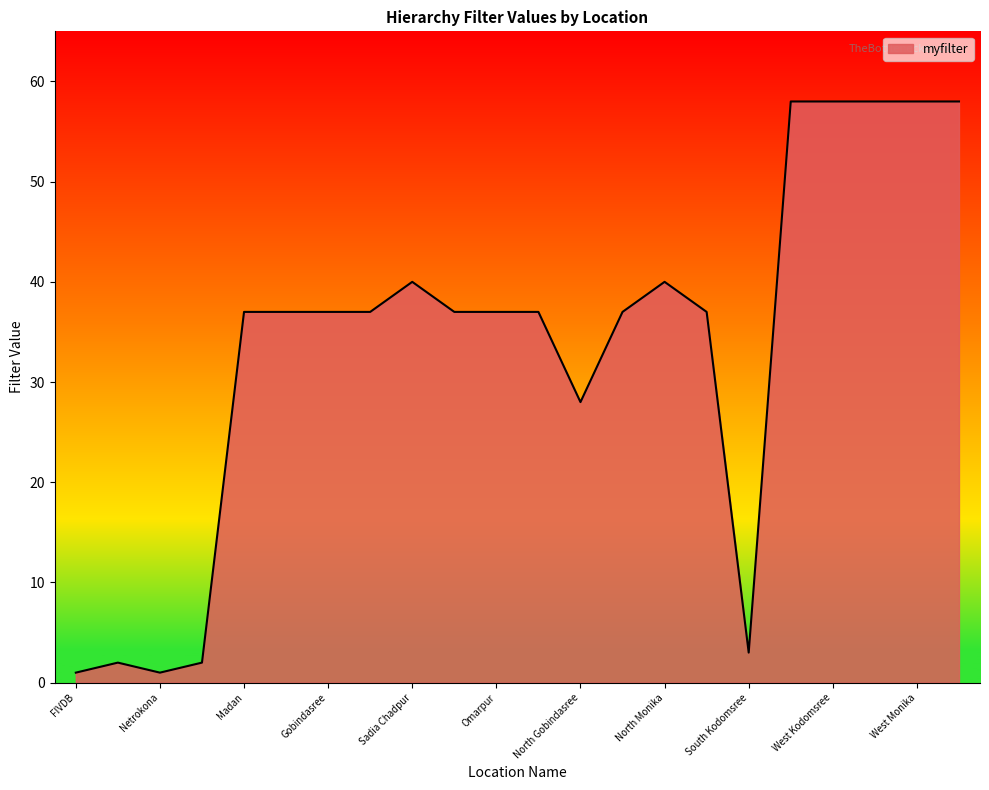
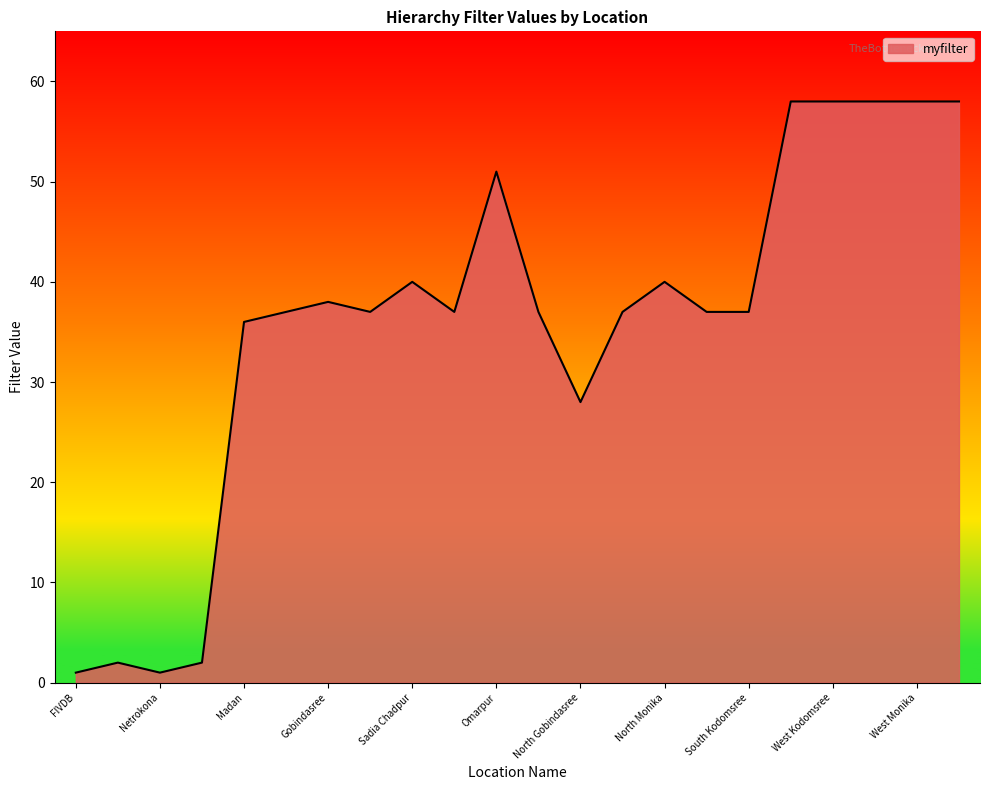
Madan: 37 -> 36
Gobindasree: 37 -> 38
Omarpur: 37 -> 51
South Kodomsree: 3 -> 37
